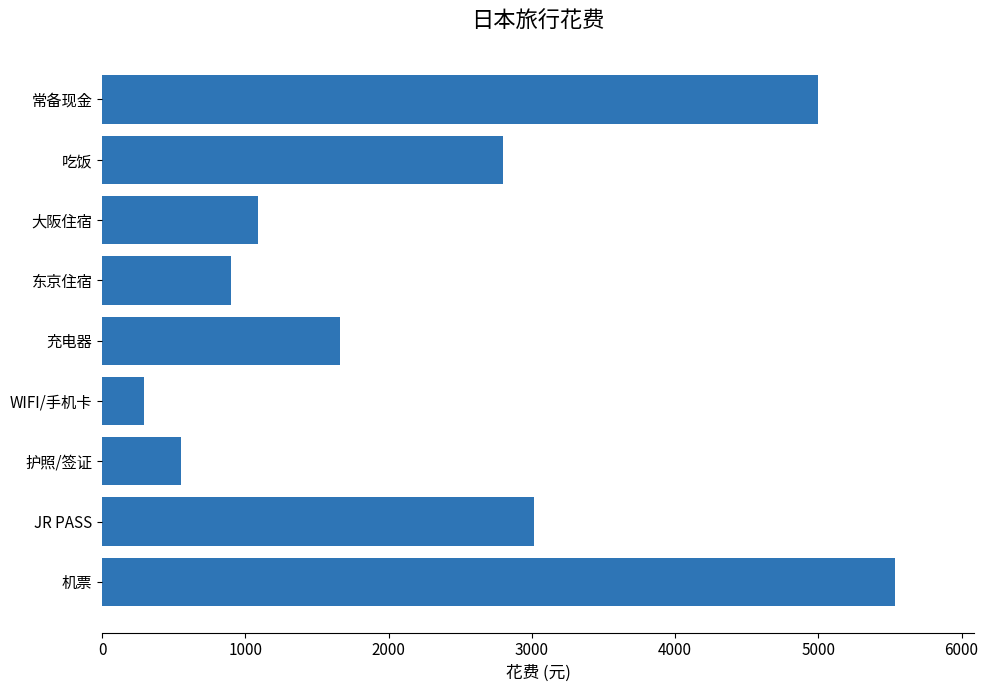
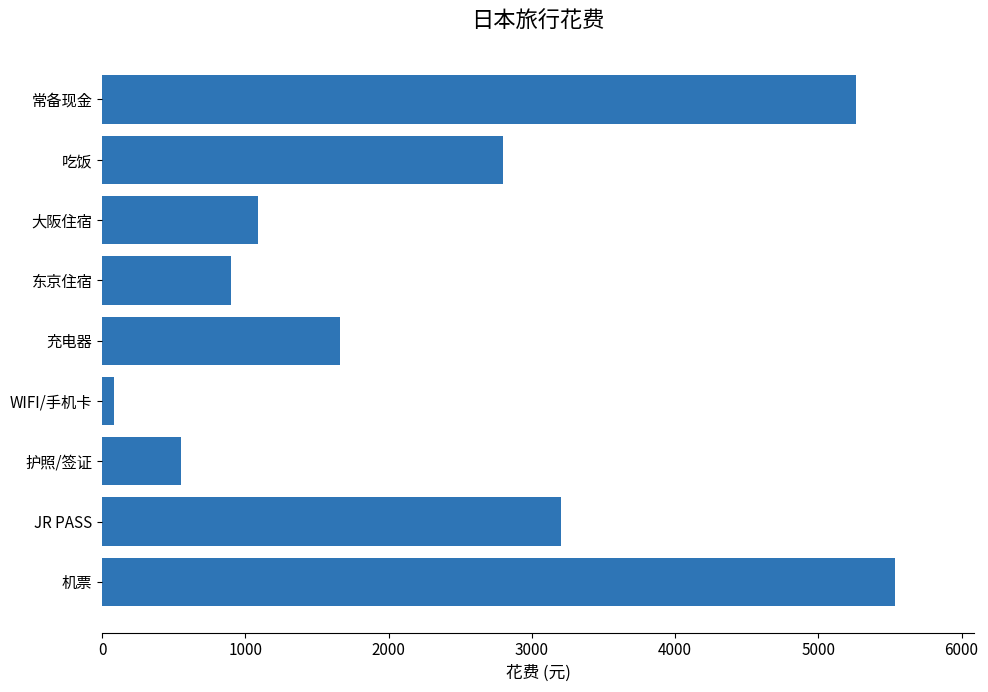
常备现金: 5000 -> 5260
WIFI/手机卡: 290 -> 80
JR PASS: 3020 -> 3200
